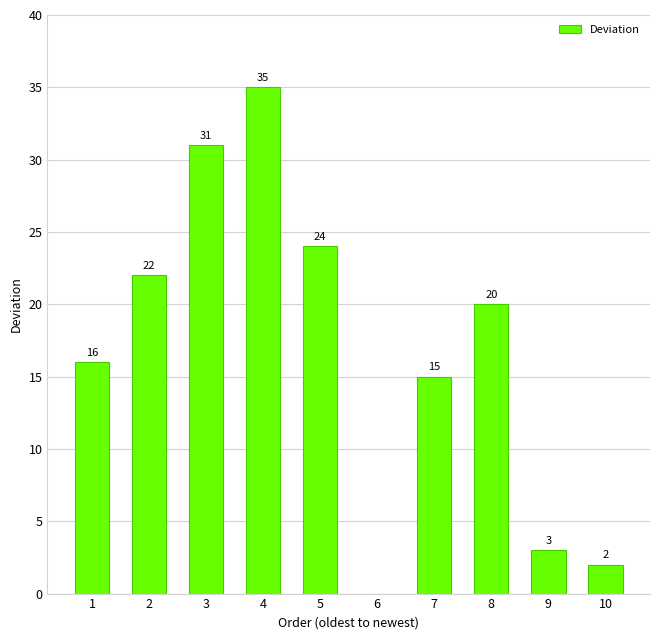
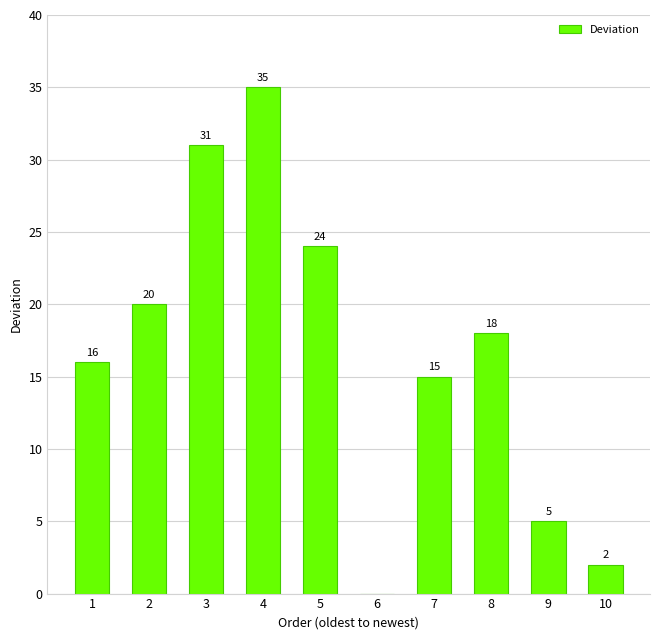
2: 22 -> 20
8: 20 -> 18
9: 3 -> 5
